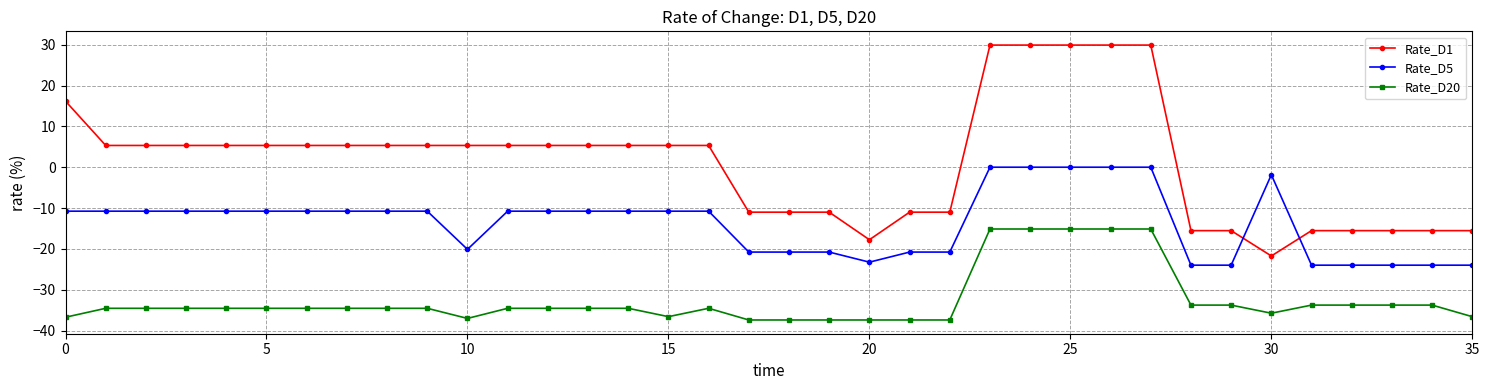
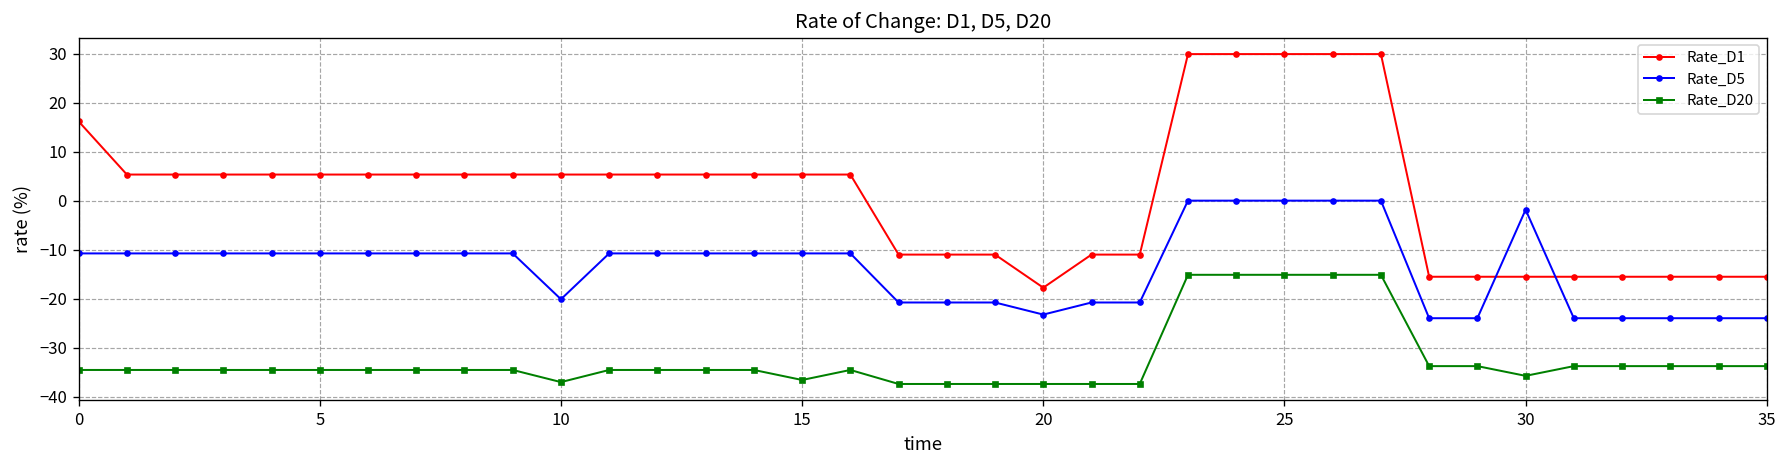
Rate_D20, 0: -37 -> -35
Rate_D1, 30: -22 -> -16
Rate_D20, 35: -37 -> -34
